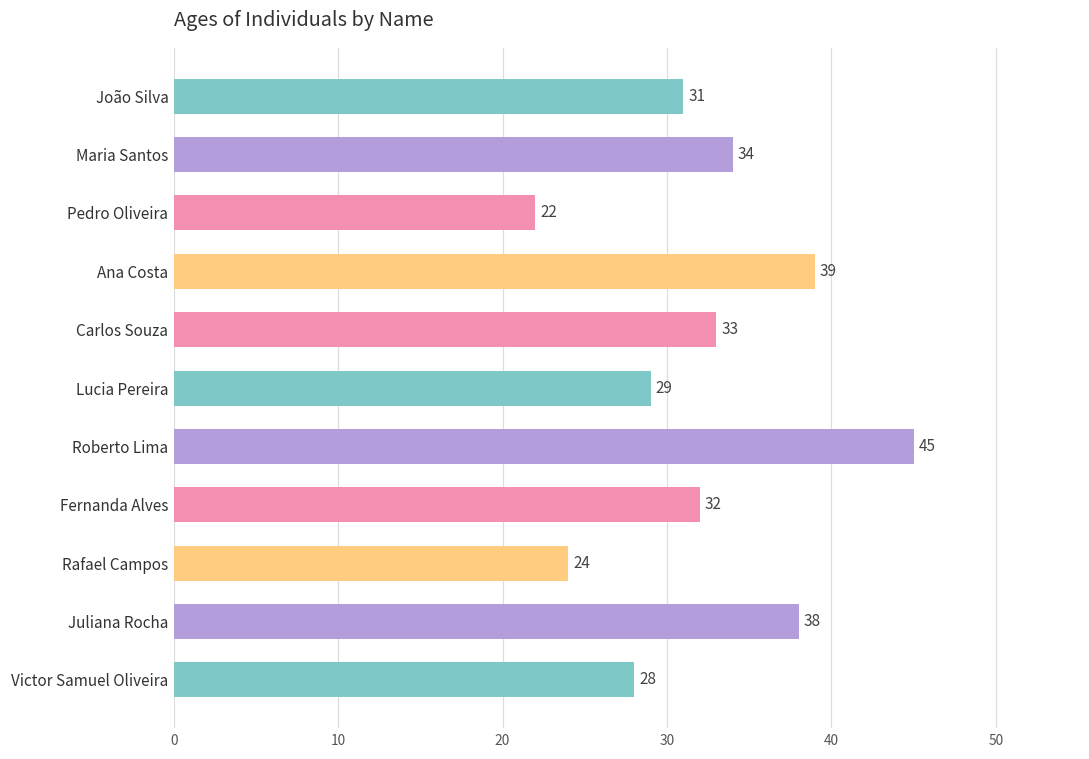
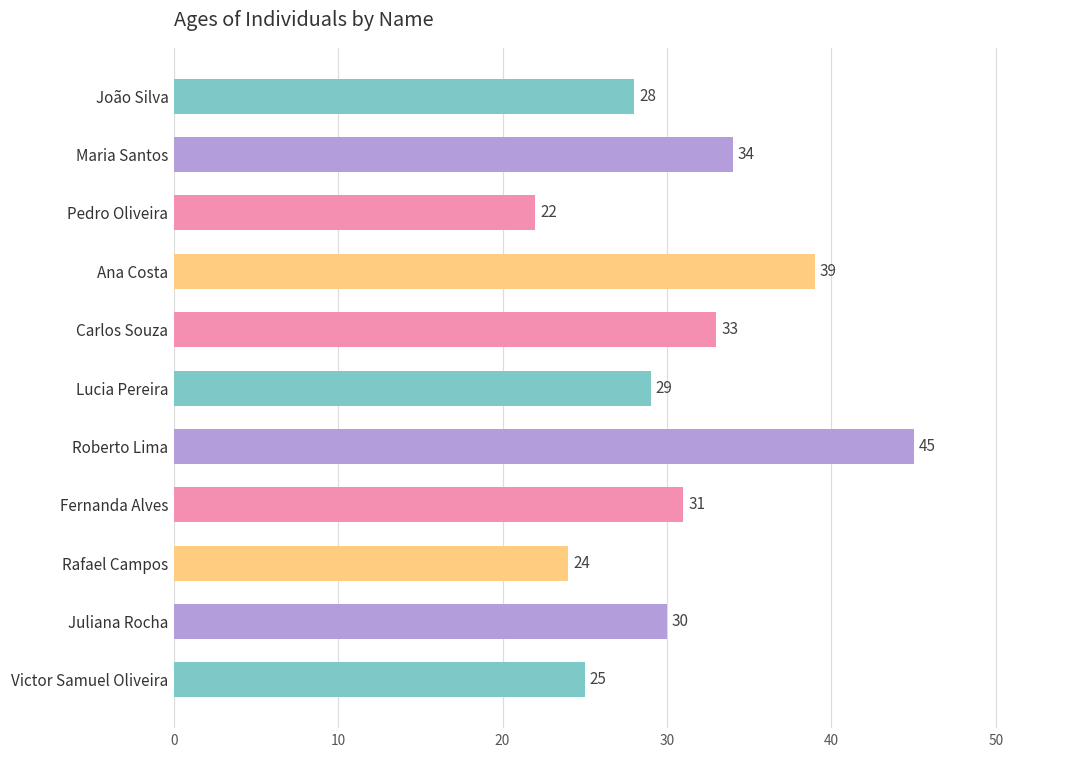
João Silva: 31 -> 28
Fernanda Alves: 32 -> 31
Juliana Rocha: 38 -> 30
Victor Samuel Oliveira: 28 -> 25
